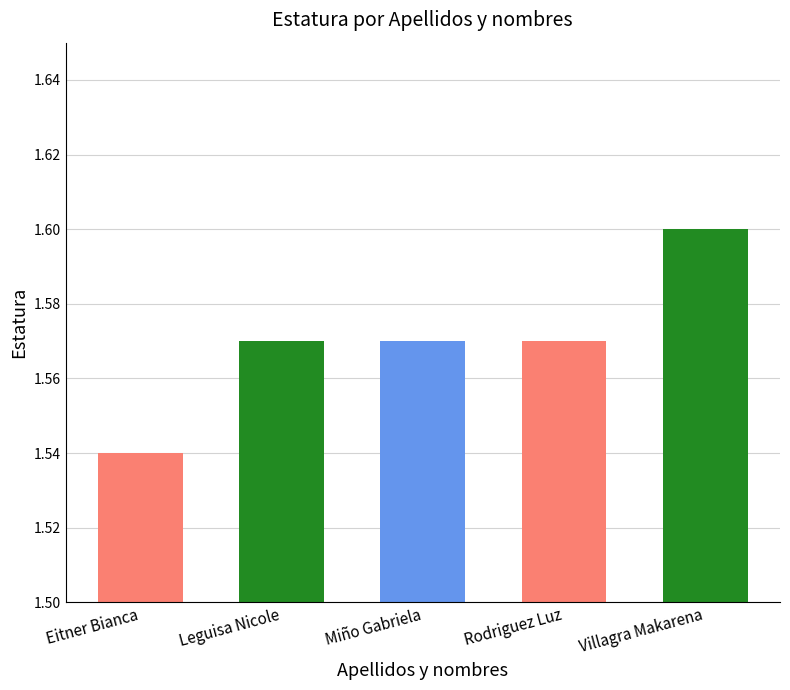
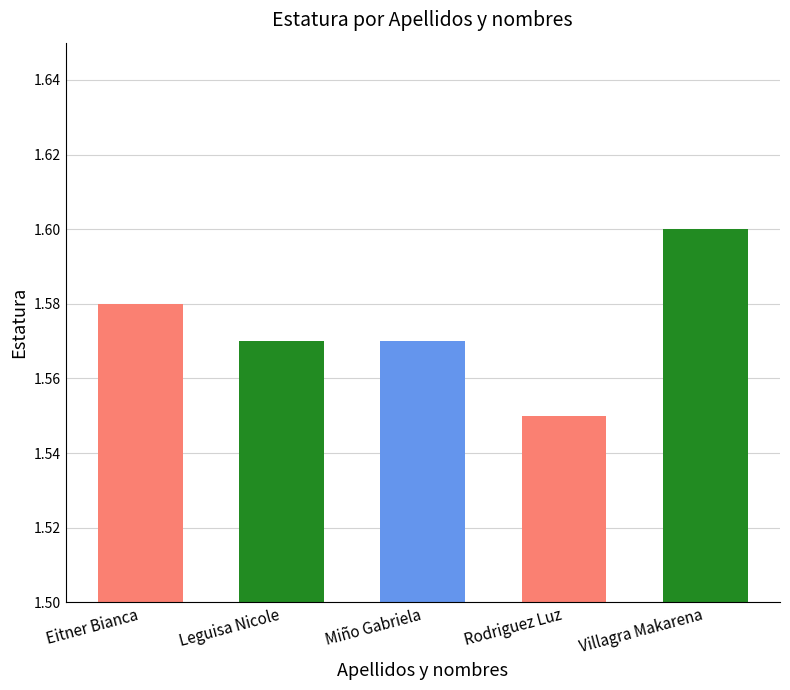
Eitner Bianca: 1.54 -> 1.58
Rodriguez Luz: 1.57 -> 1.55
